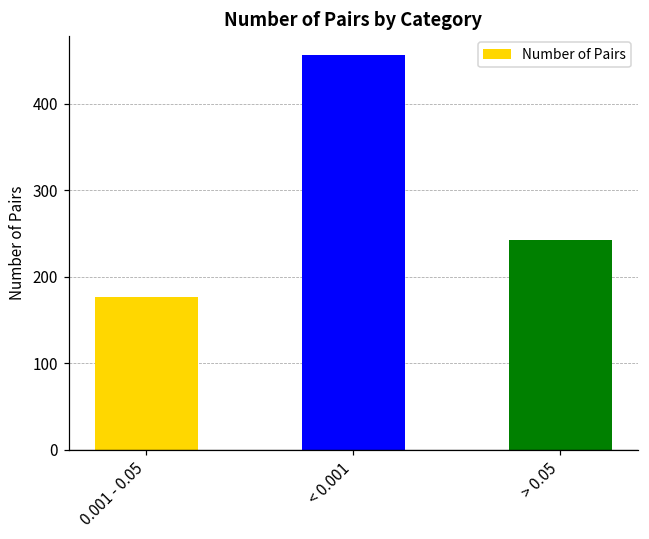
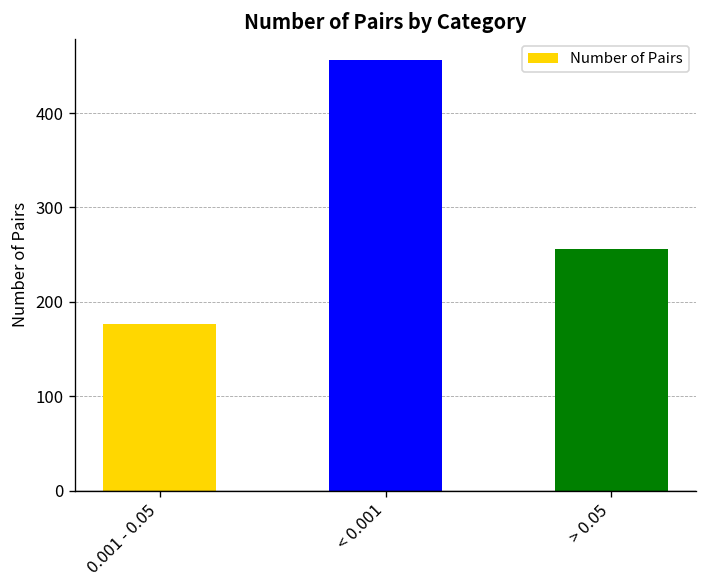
> 0.05: 240 -> 260
